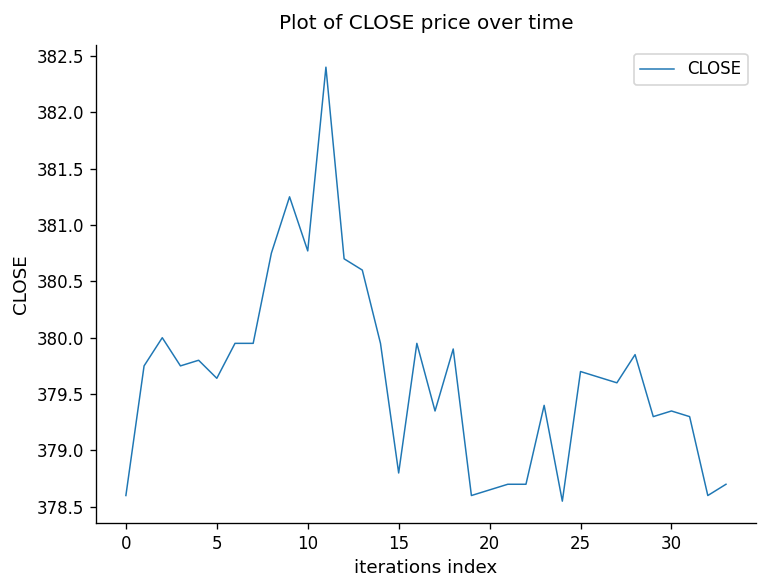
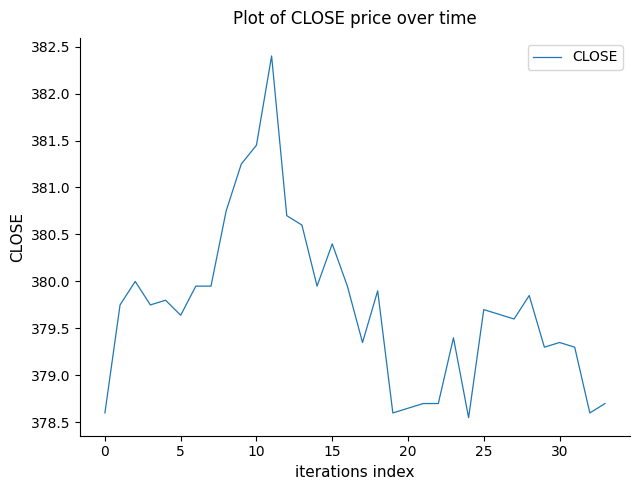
10: 380.8 -> 381.5
15: 378.8 -> 380.4
